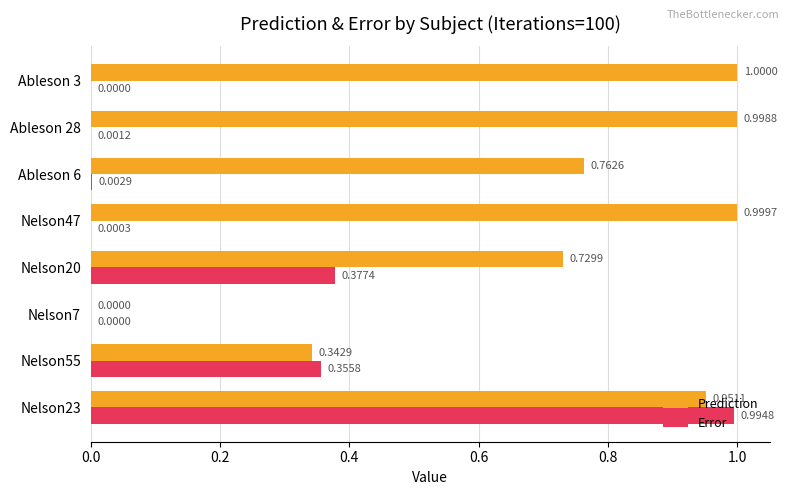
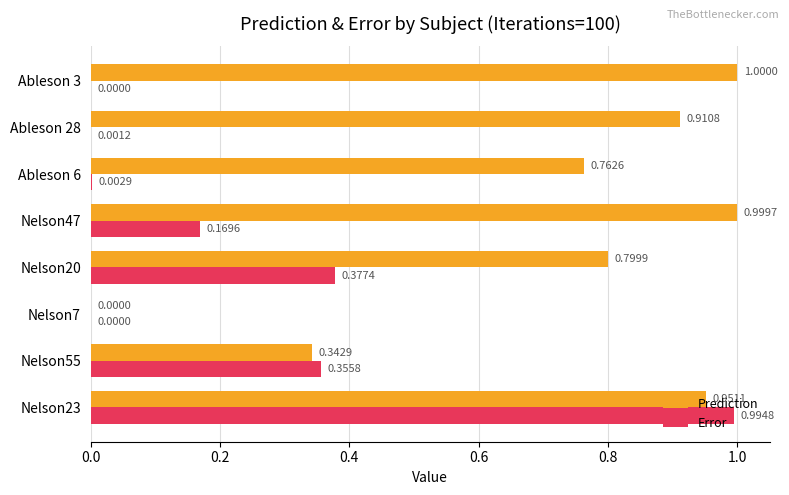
Prediction, Ableson 28: 0.9988 -> 0.9108
Error, Nelson47: 0.0003 -> 0.1696
Prediction, Nelson20: 0.7299 -> 0.7999
